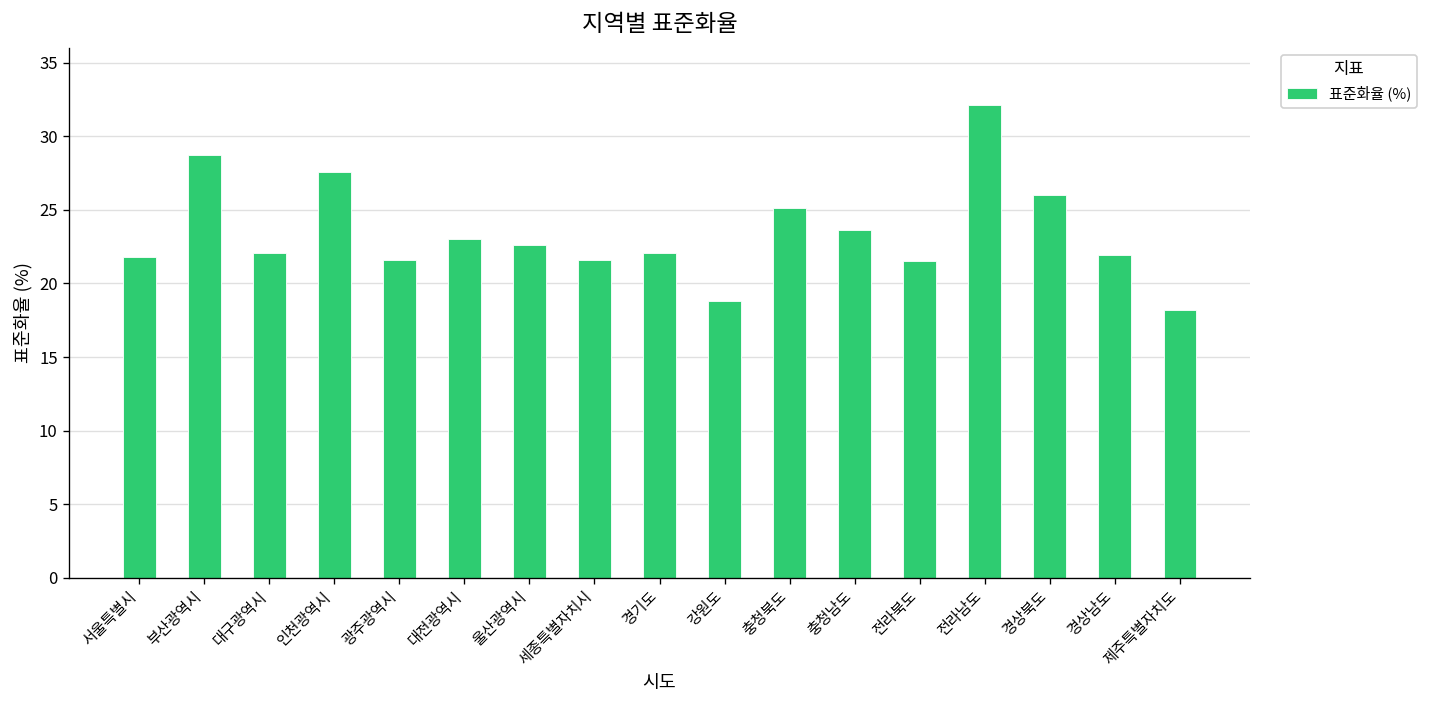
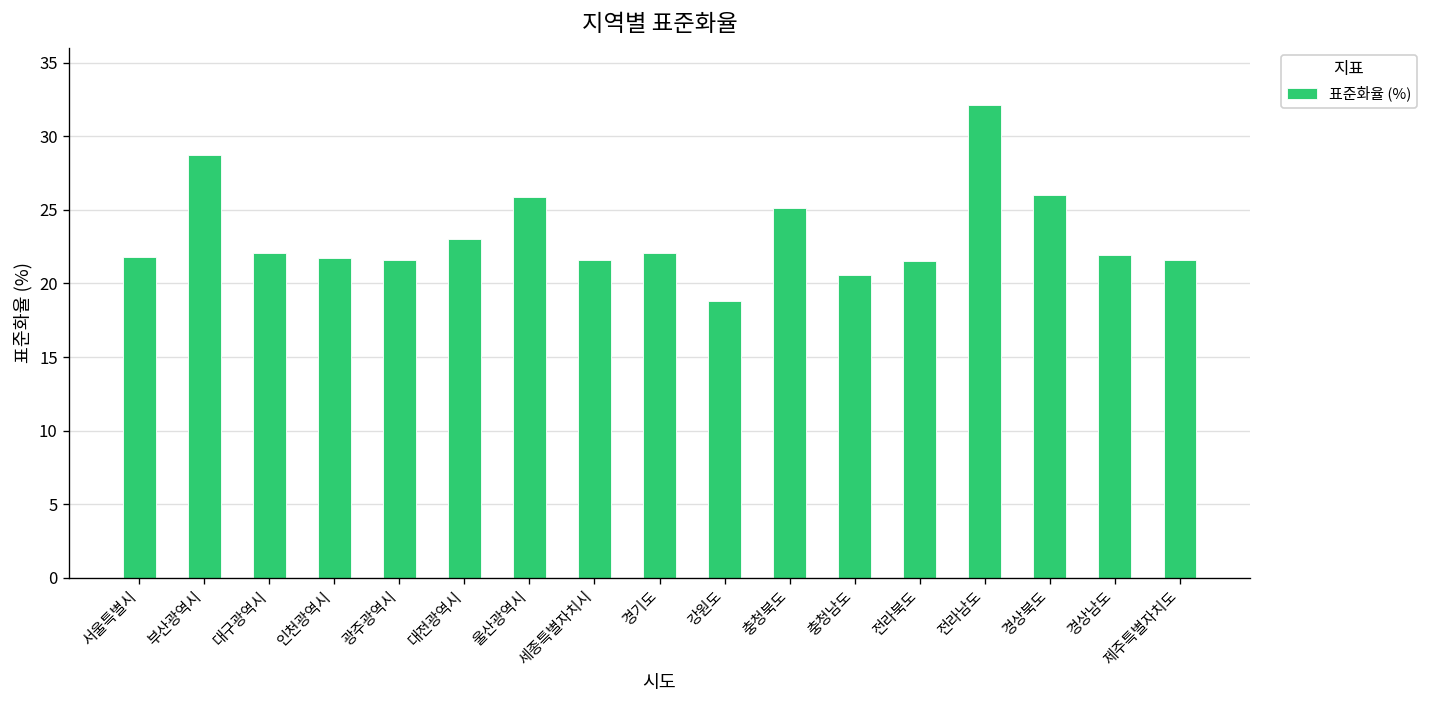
인천광역시: 27.6 -> 21.7
울산광역시: 22.6 -> 25.9
충청남도: 23.6 -> 20.6
제주특별자치도: 18.2 -> 21.6
